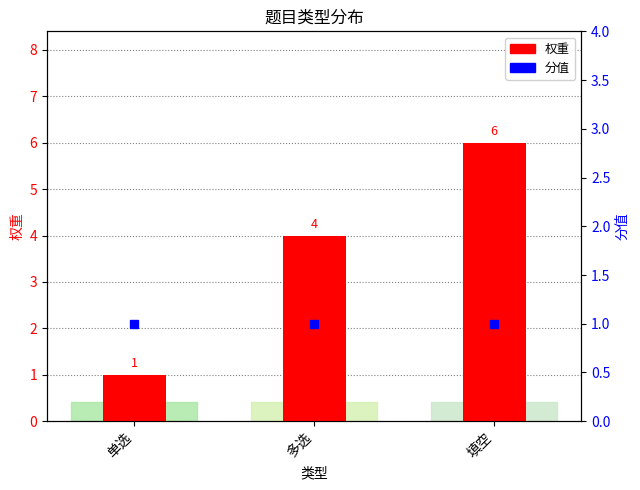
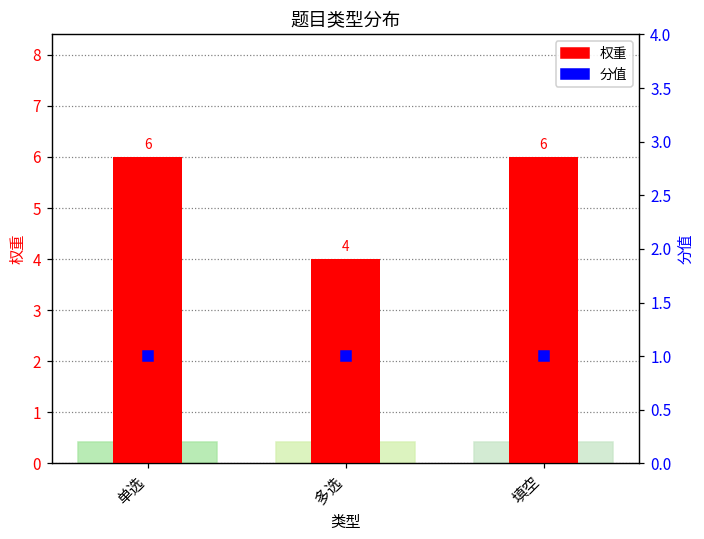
权重, 单选: 1 -> 6
